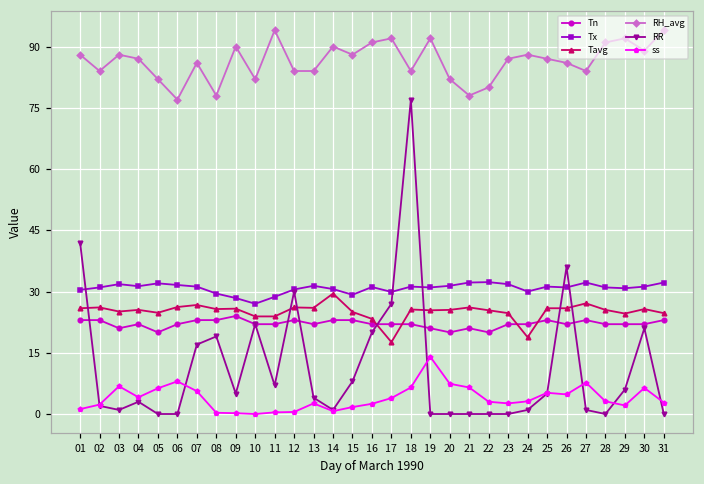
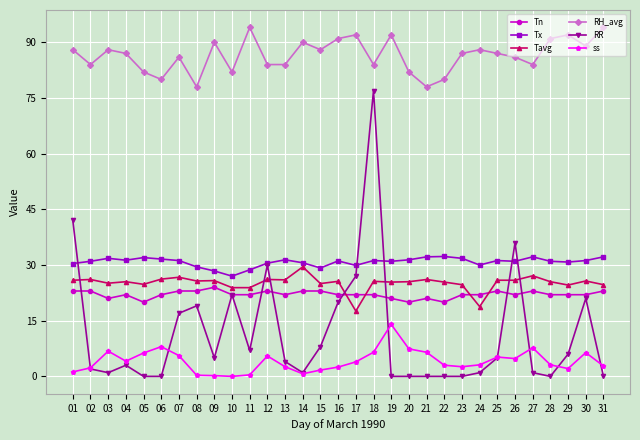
RH_avg, 06: 77 -> 80
ss, 12: 1 -> 6
Tavg, 16: 23 -> 26
